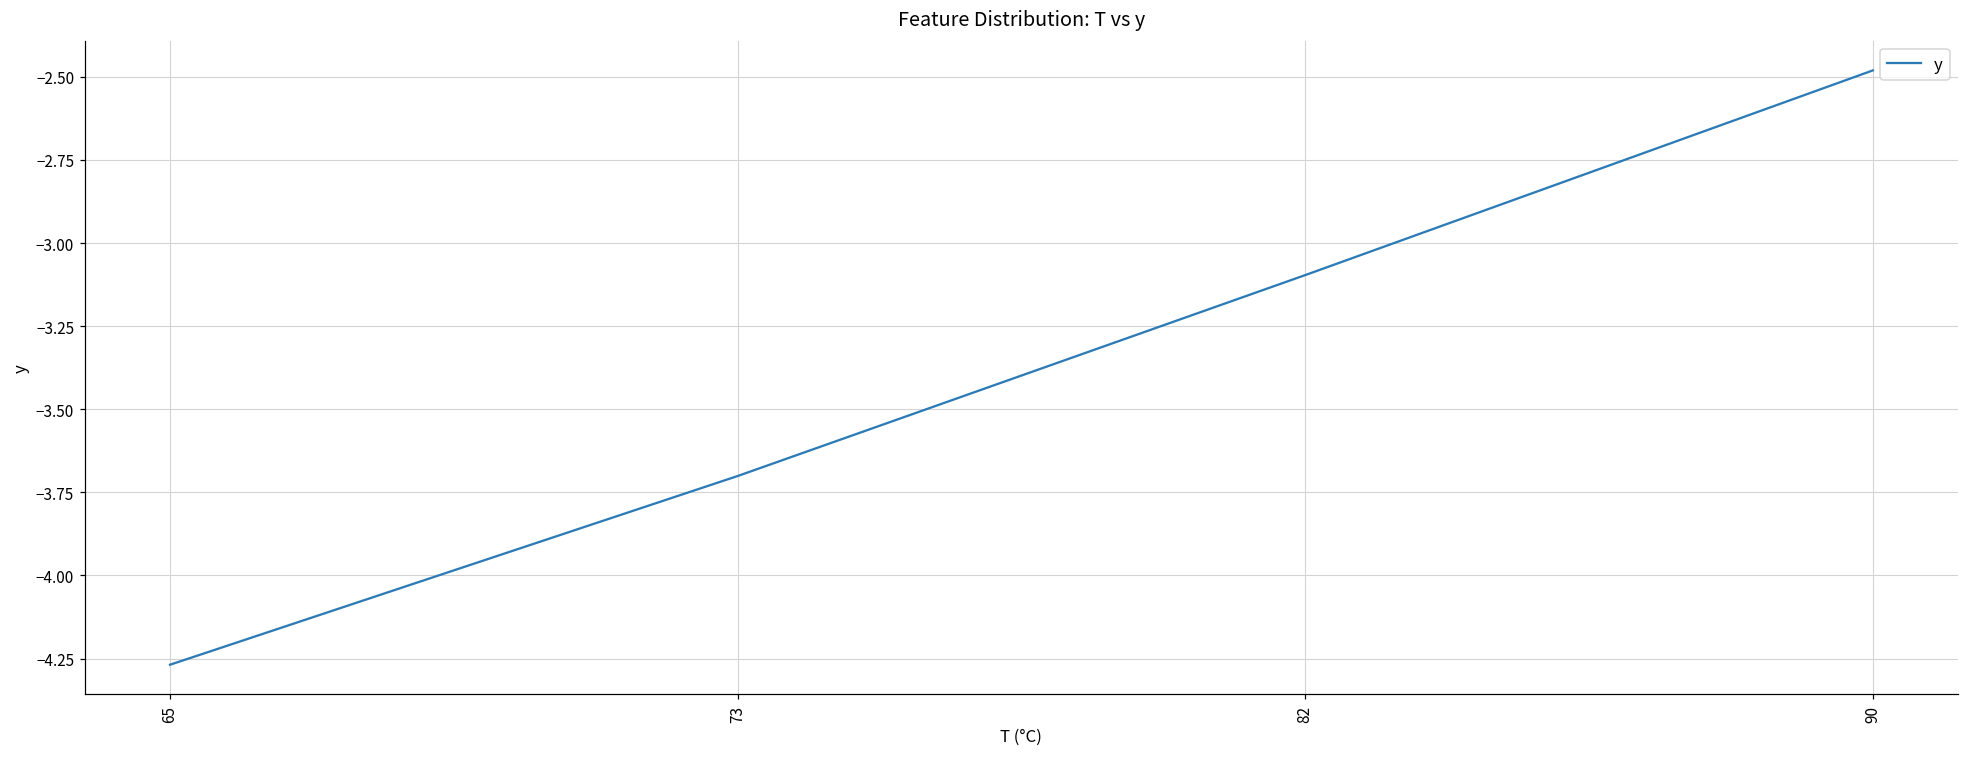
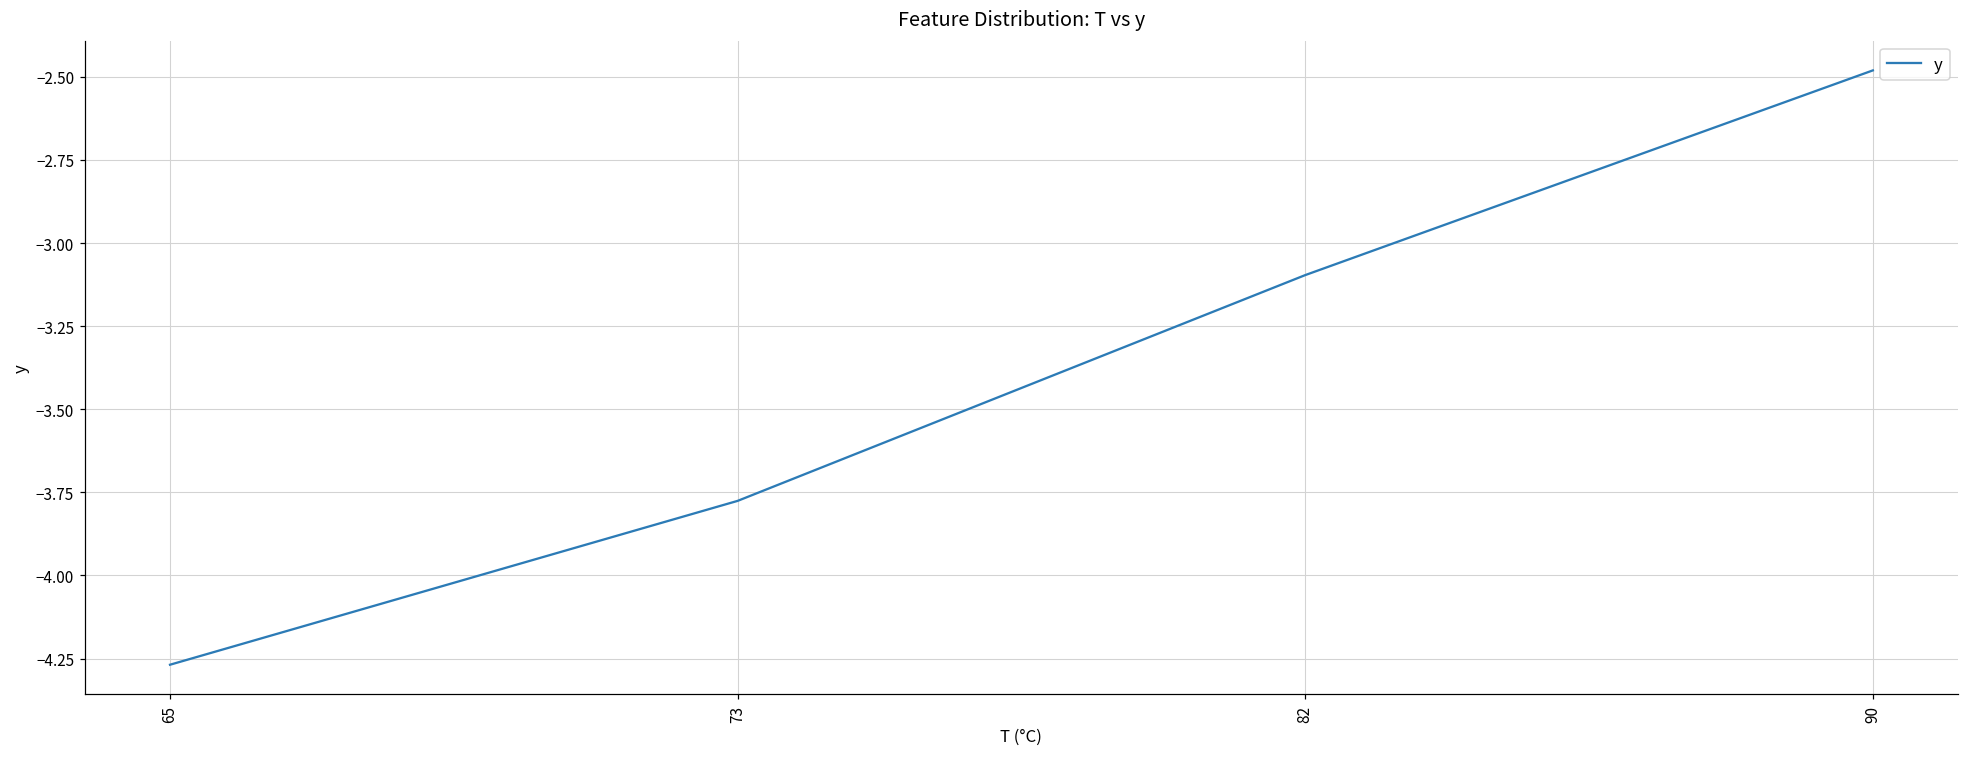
73: -3.70 -> -3.78
